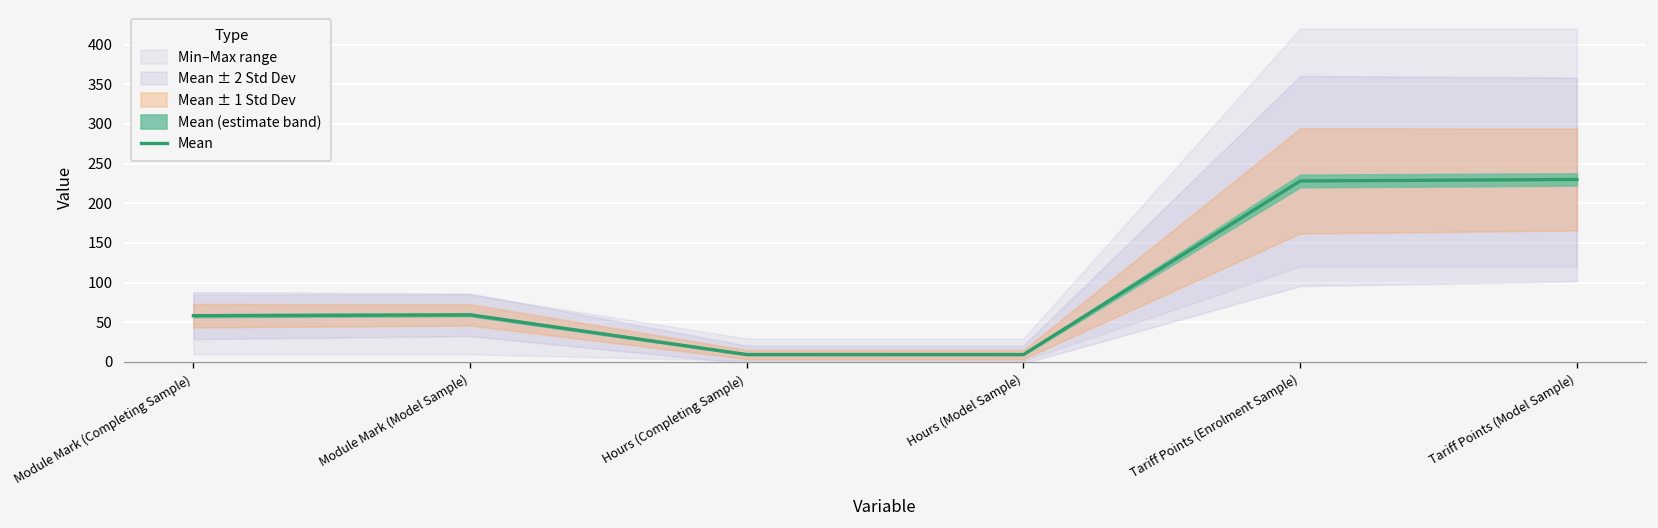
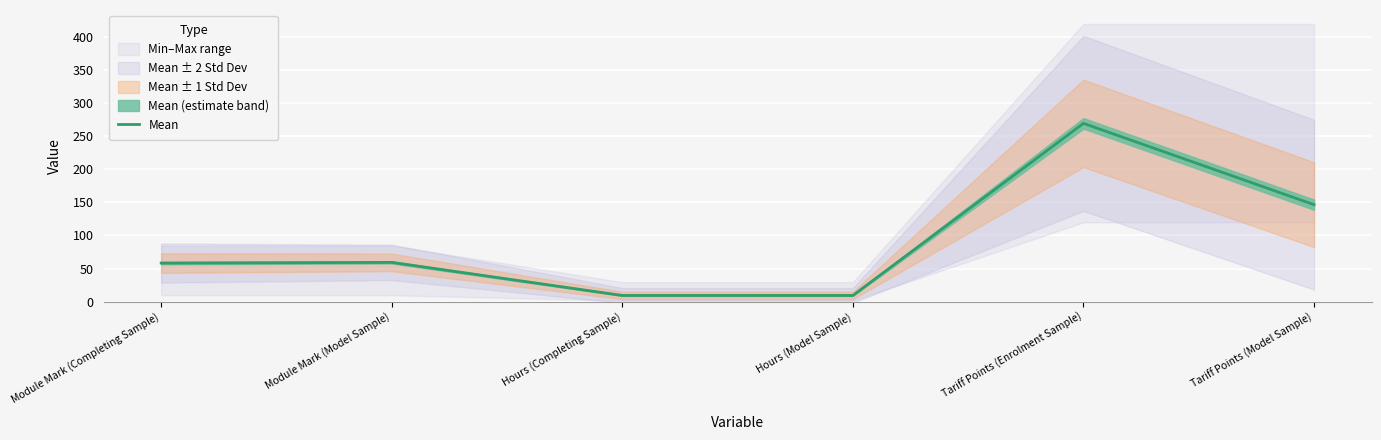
Mean, Tariff Points (Enrolment Sample): 230 -> 270
Mean, Tariff Points (Model Sample): 230 -> 150
